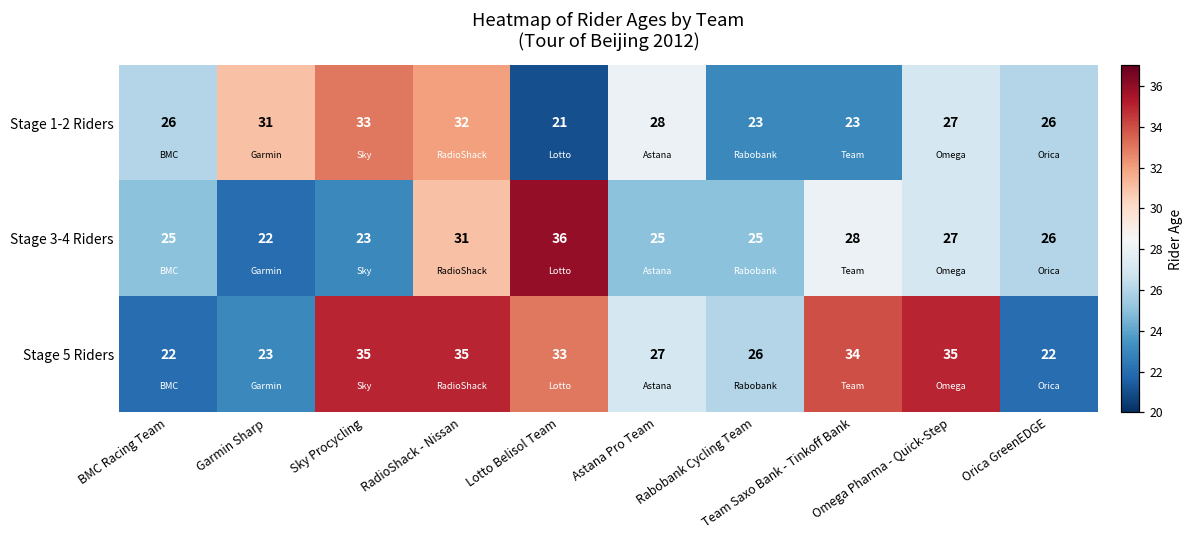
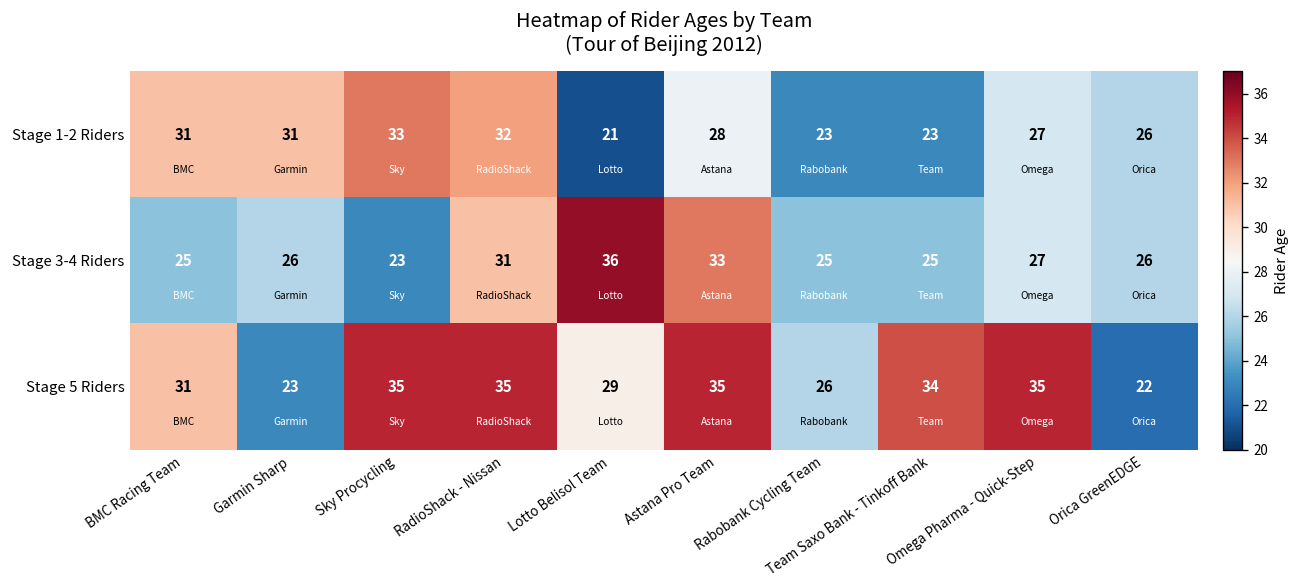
Stage 1-2 Riders, BMC Racing Team: 26 -> 31
Stage 3-4 Riders, Garmin Sharp: 22 -> 26
Stage 3-4 Riders, Astana Pro Team: 25 -> 33
Stage 3-4 Riders, Team Saxo Bank - Tinkoff Bank: 28 -> 25
Stage 5 Riders, BMC Racing Team: 22 -> 31
Stage 5 Riders, Lotto Belisol Team: 33 -> 29
Stage 5 Riders, Astana Pro Team: 27 -> 35
